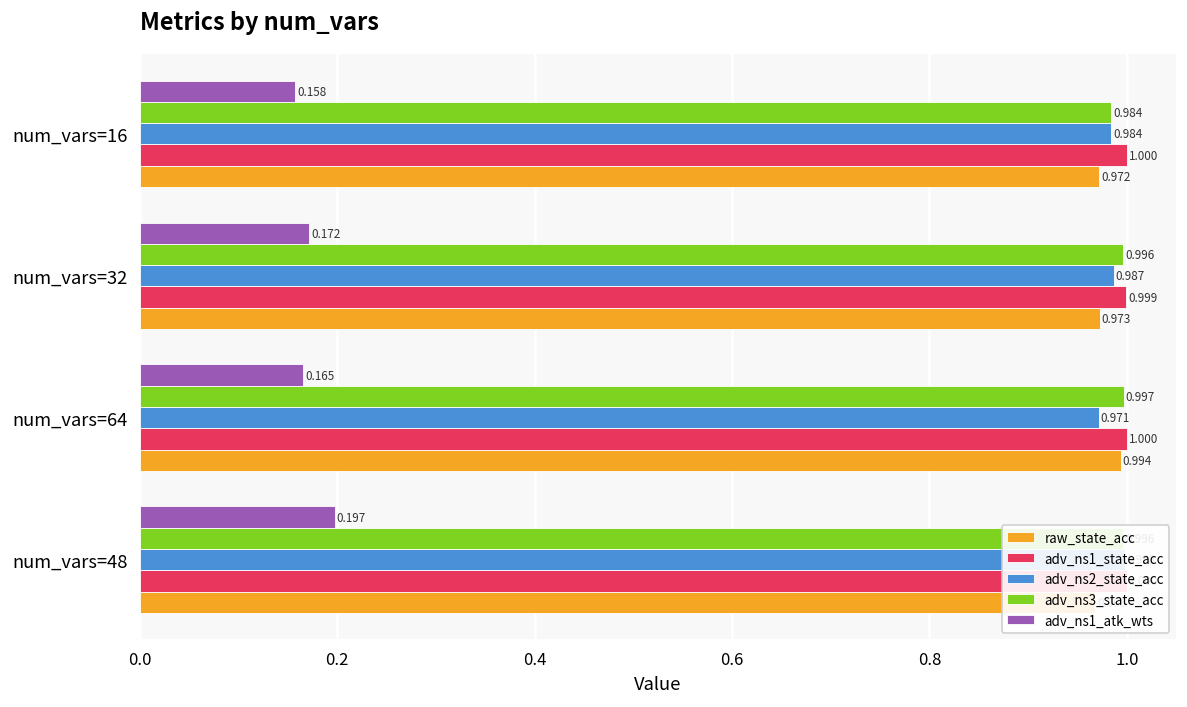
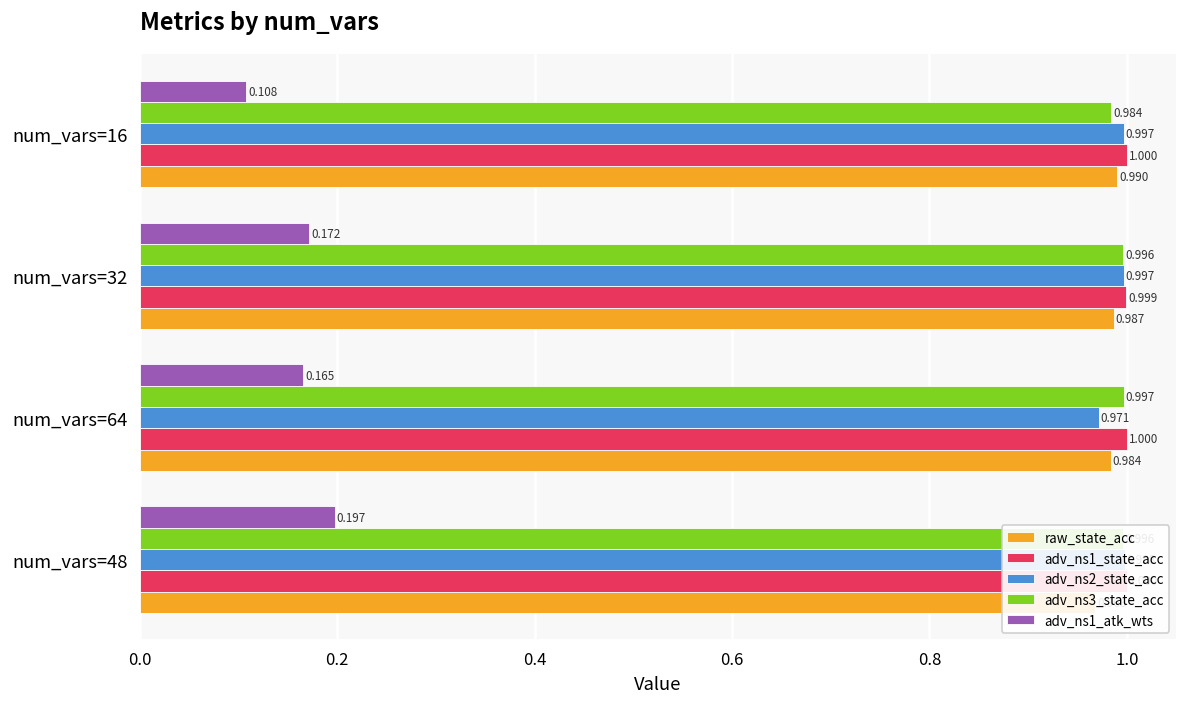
adv_ns1_atk_wts, num_vars=16: 0.158 -> 0.108
adv_ns2_state_acc, num_vars=16: 0.984 -> 0.997
raw_state_acc, num_vars=16: 0.972 -> 0.990
adv_ns2_state_acc, num_vars=32: 0.987 -> 0.997
raw_state_acc, num_vars=32: 0.973 -> 0.987
raw_state_acc, num_vars=64: 0.994 -> 0.984
